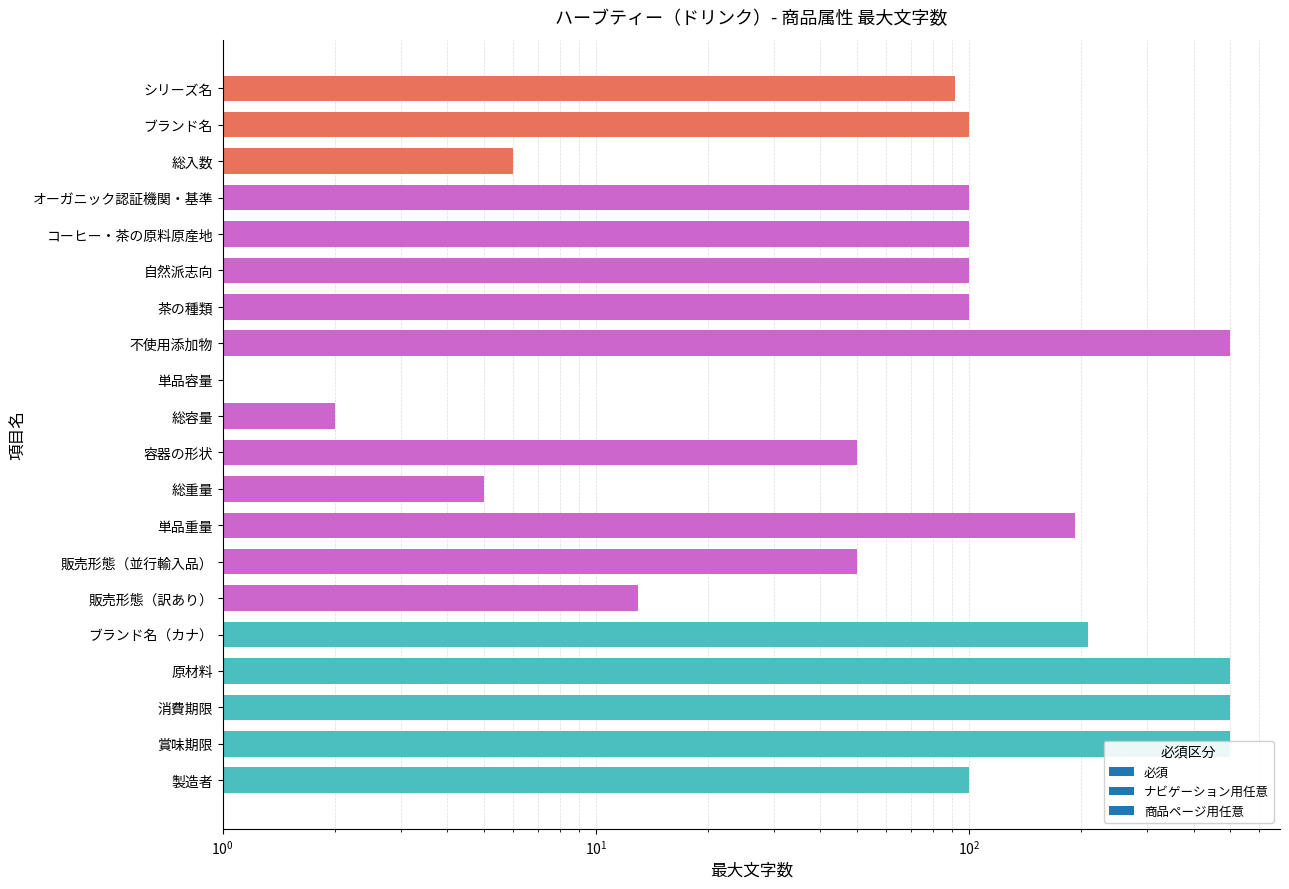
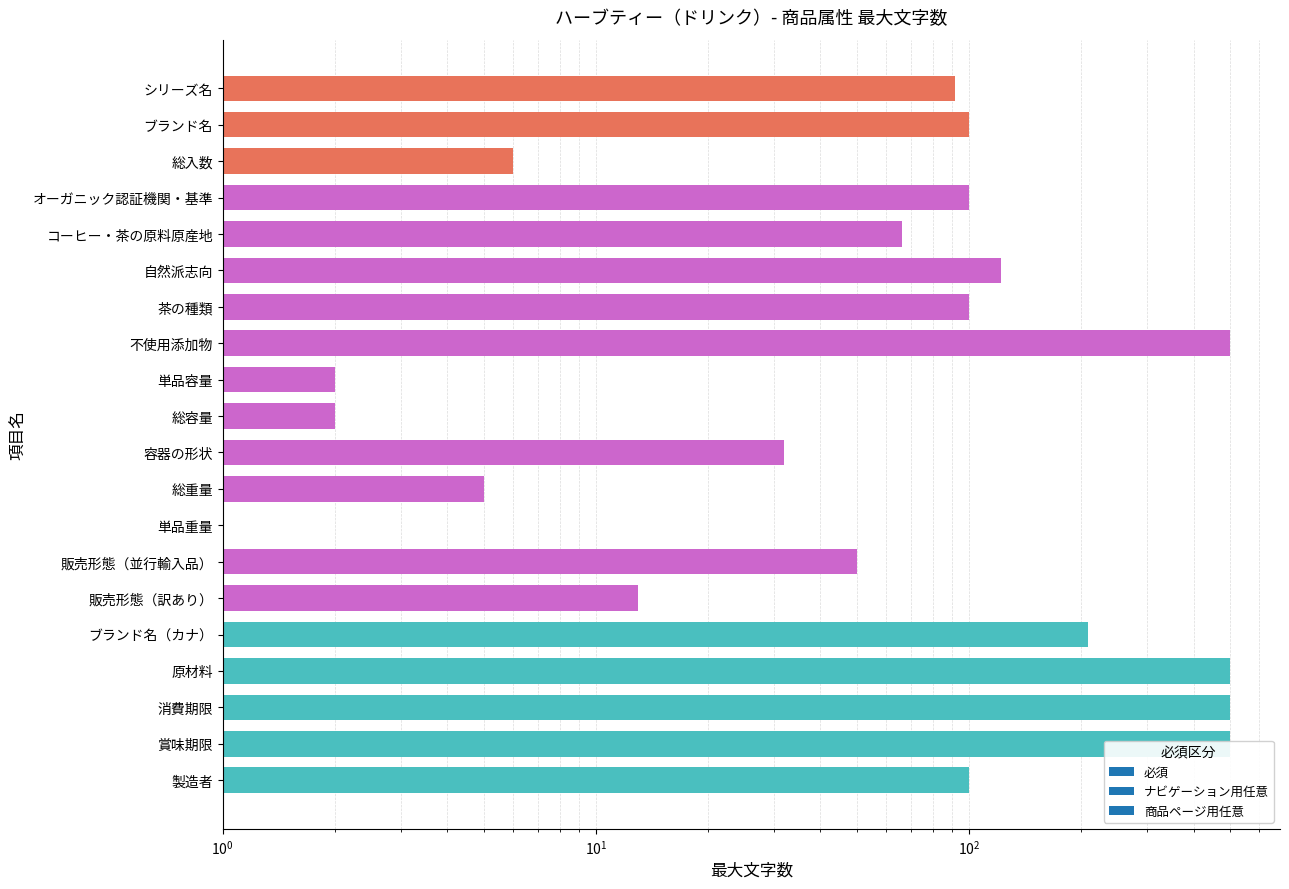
コーヒー・茶の原料原産地: 100 -> 66
自然派志向: 100 -> 122
単品容量: 1 -> 2
容器の形状: 50 -> 32
単品重量: 190 -> 1
